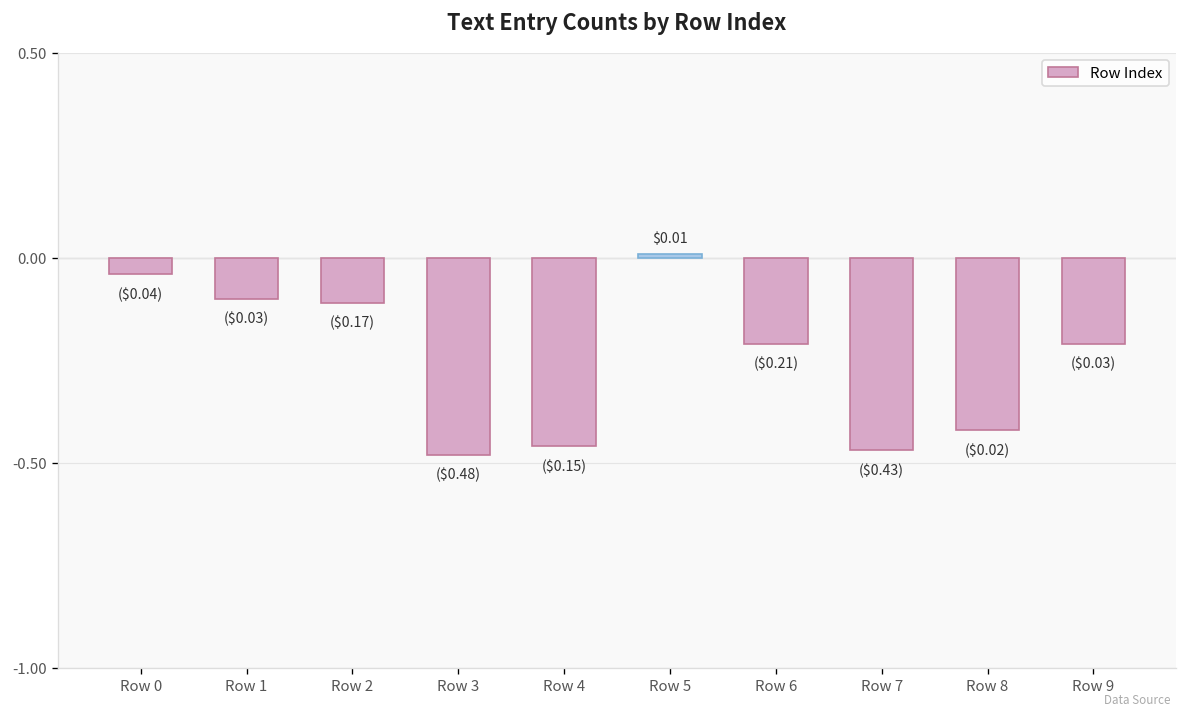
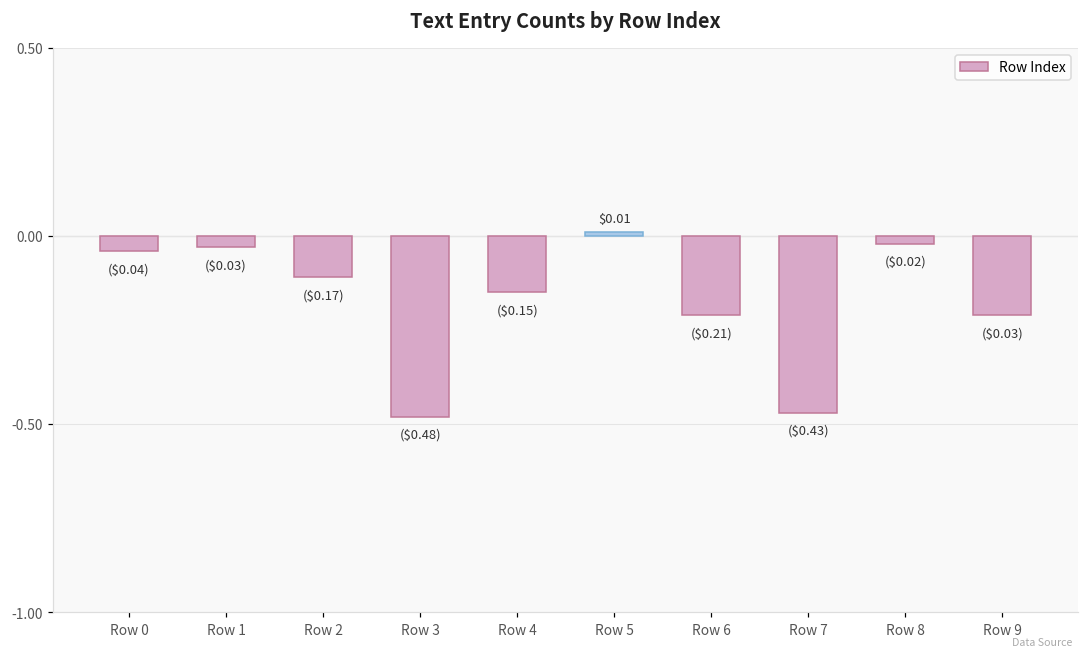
Row 1: -0.10 -> -0.03
Row 4: -0.46 -> -0.15
Row 8: -0.42 -> -0.02
